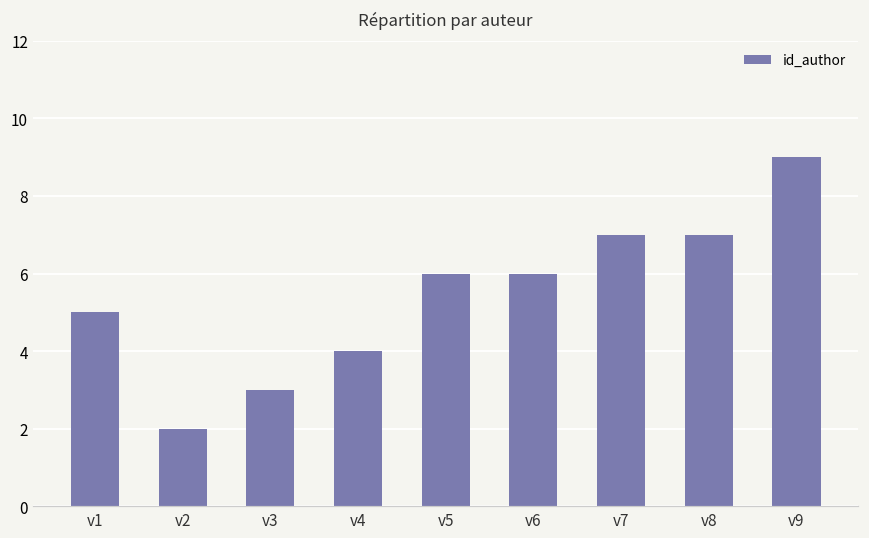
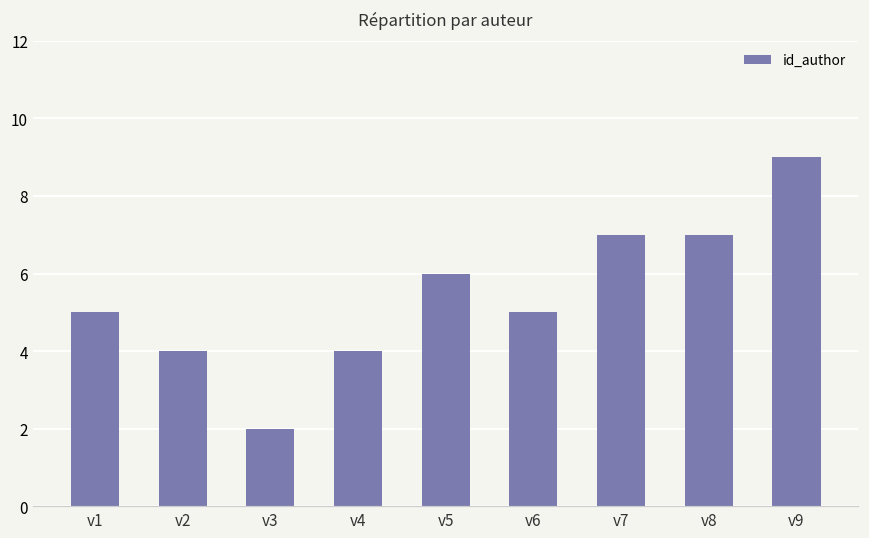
v2: 2 -> 4
v3: 3 -> 2
v6: 6 -> 5
